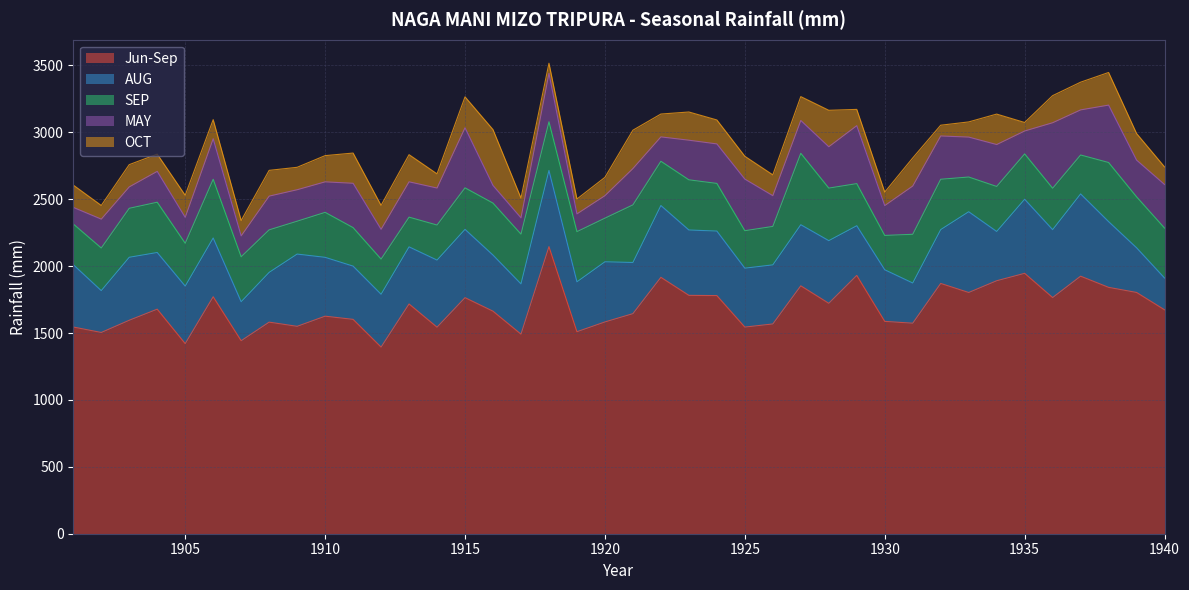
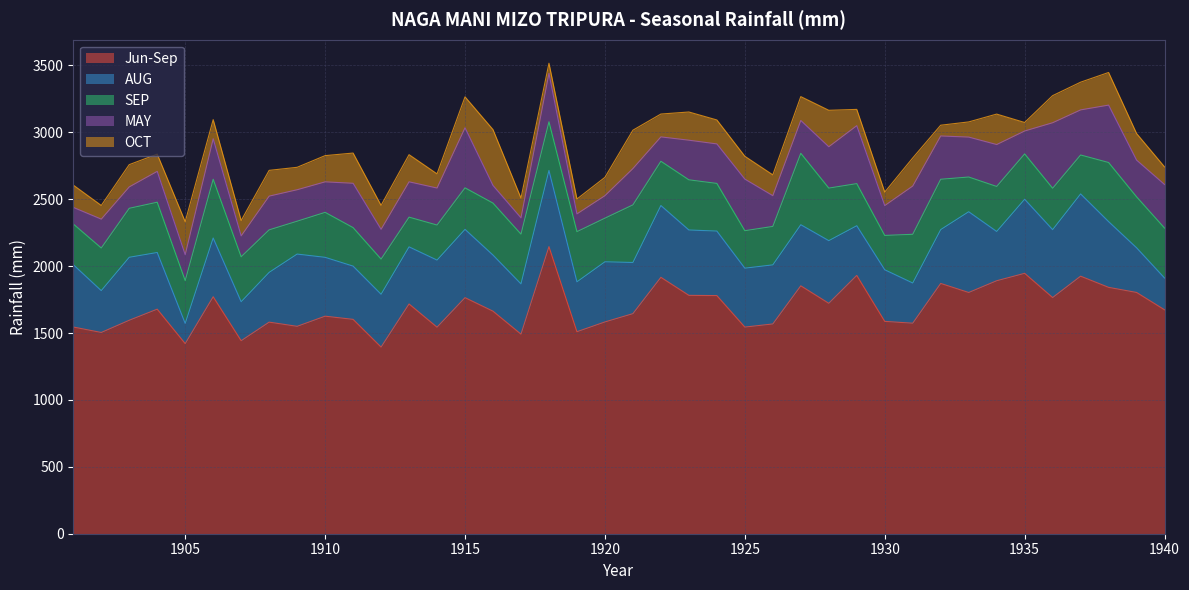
AUG, 1905: 430 -> 150
OCT, 1905: 170 -> 250
